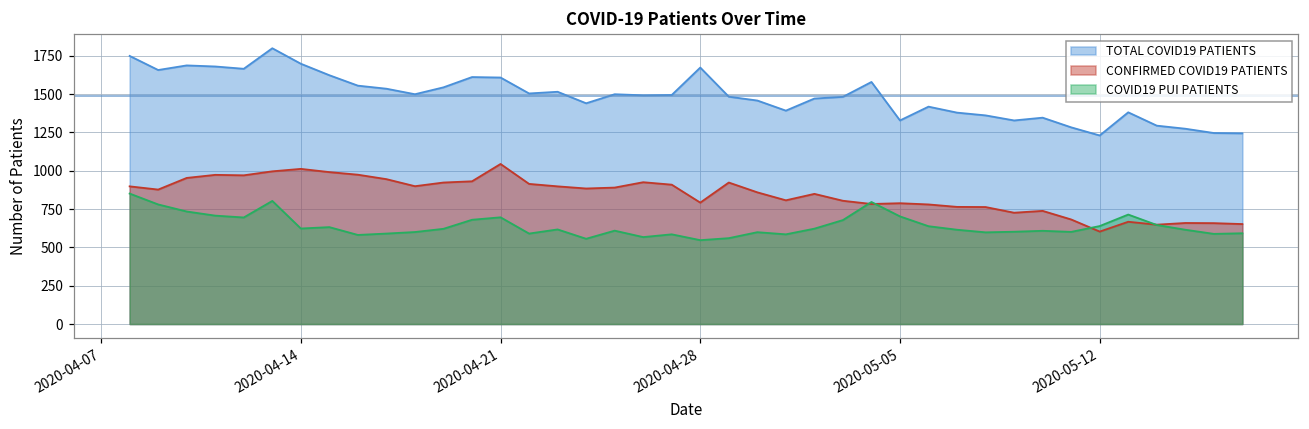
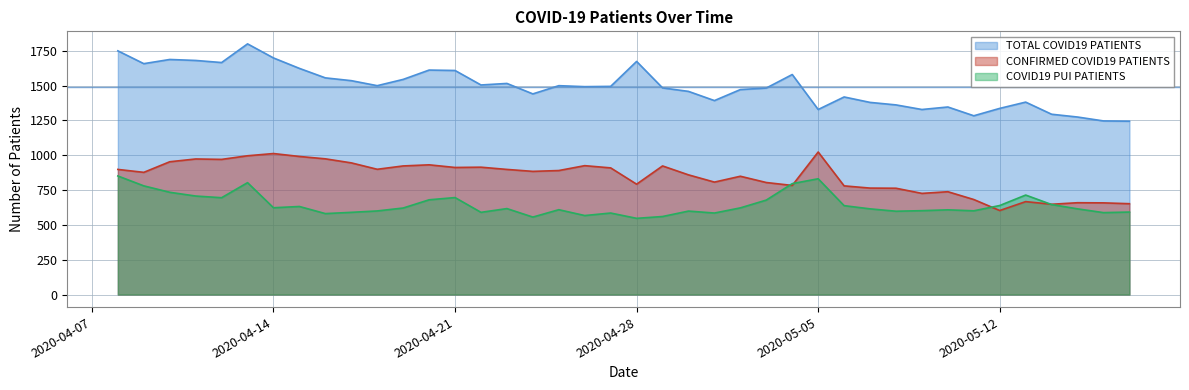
CONFIRMED COVID19 PATIENTS, 2020-04-21: 1040 -> 910
CONFIRMED COVID19 PATIENTS, 2020-05-05: 790 -> 1020
COVID19 PUI PATIENTS, 2020-05-05: 700 -> 830
TOTAL COVID19 PATIENTS, 2020-05-12: 1230 -> 1340
